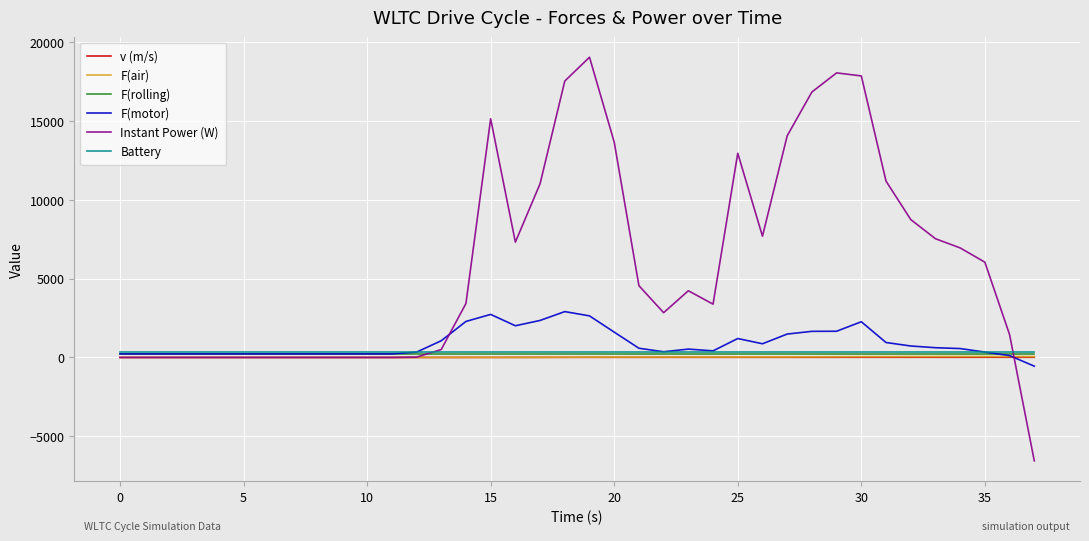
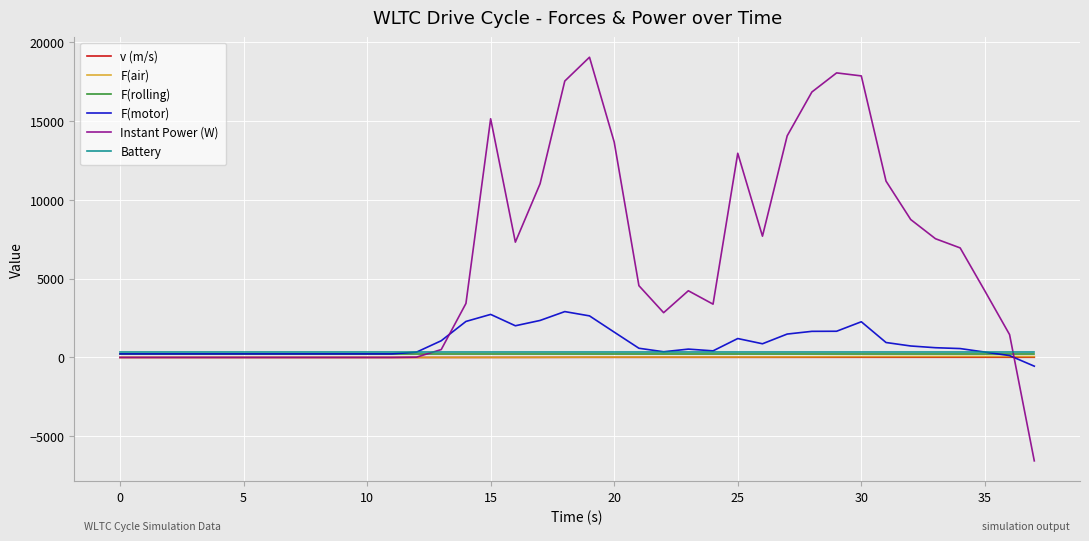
Instant Power (W), 35: 6000 -> 4200
